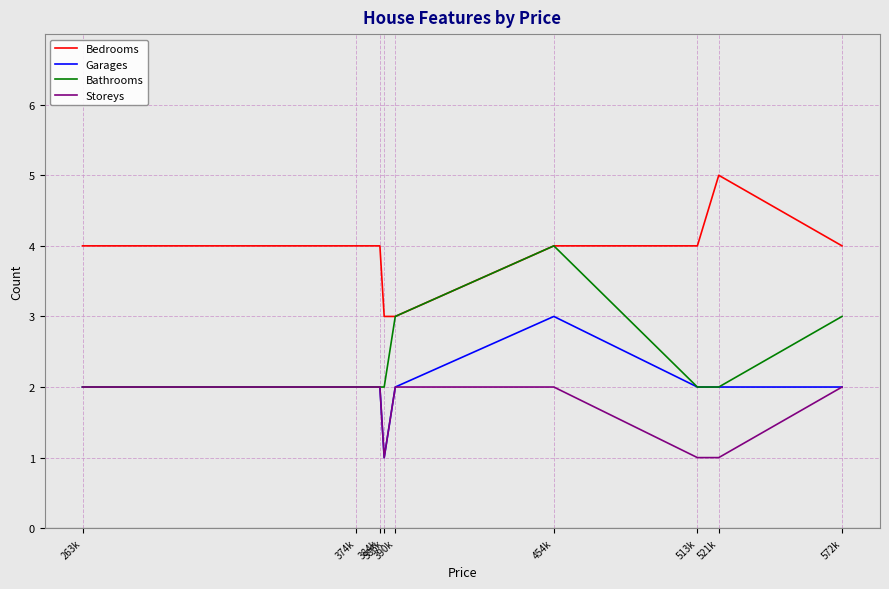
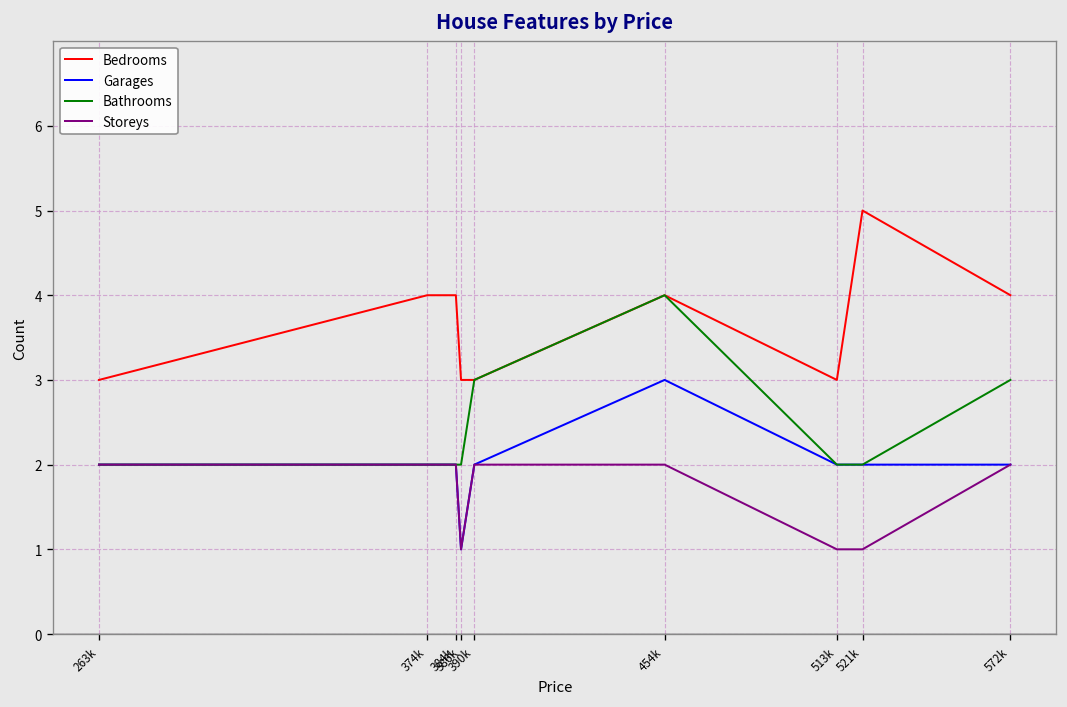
Bedrooms, 263k: 4 -> 3
Bedrooms, 513k: 4 -> 3
